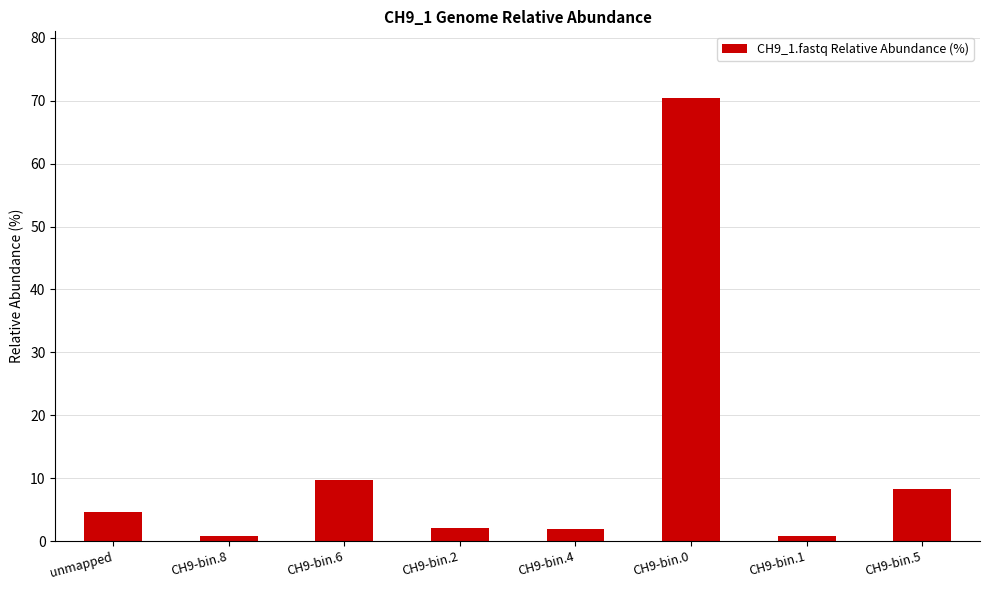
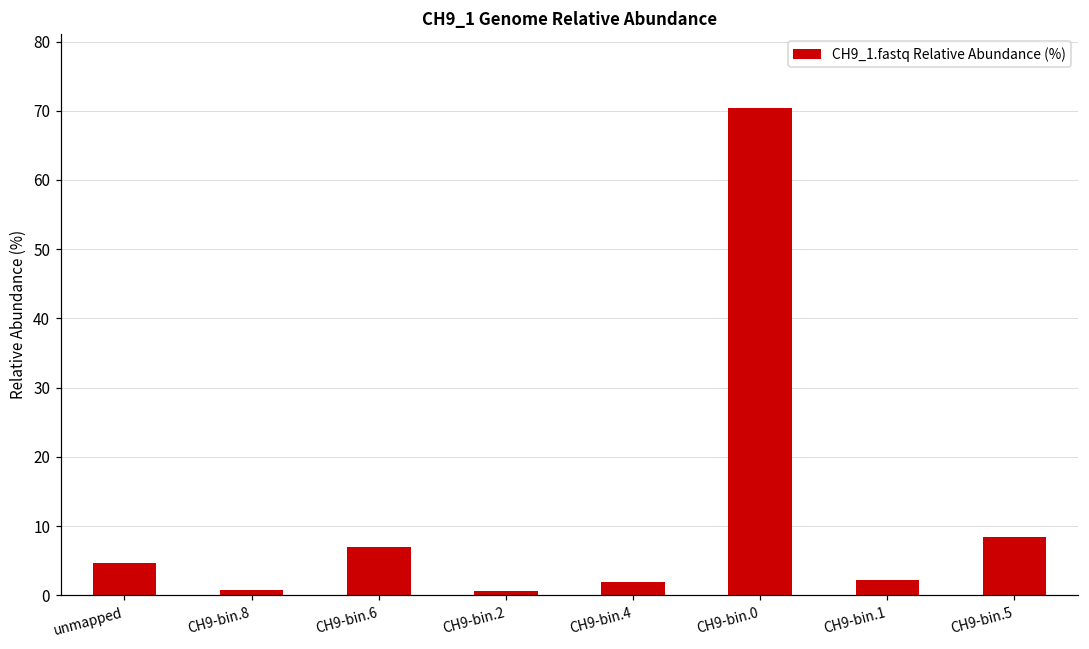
CH9-bin.6: 10 -> 7
CH9-bin.2: 2 -> 1
CH9-bin.1: 1 -> 2
